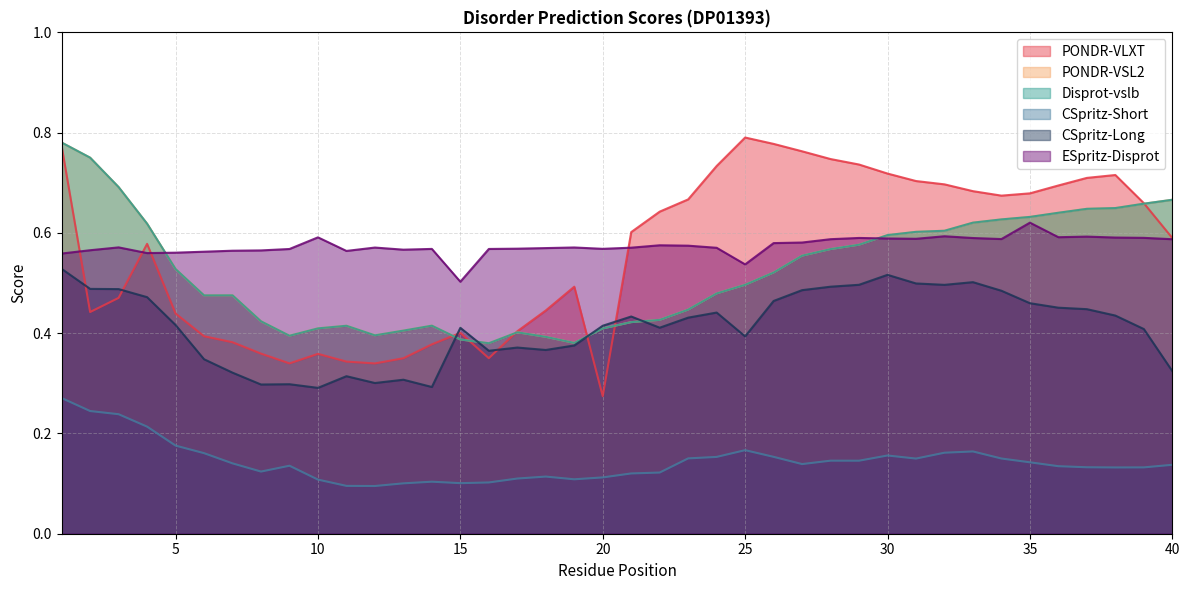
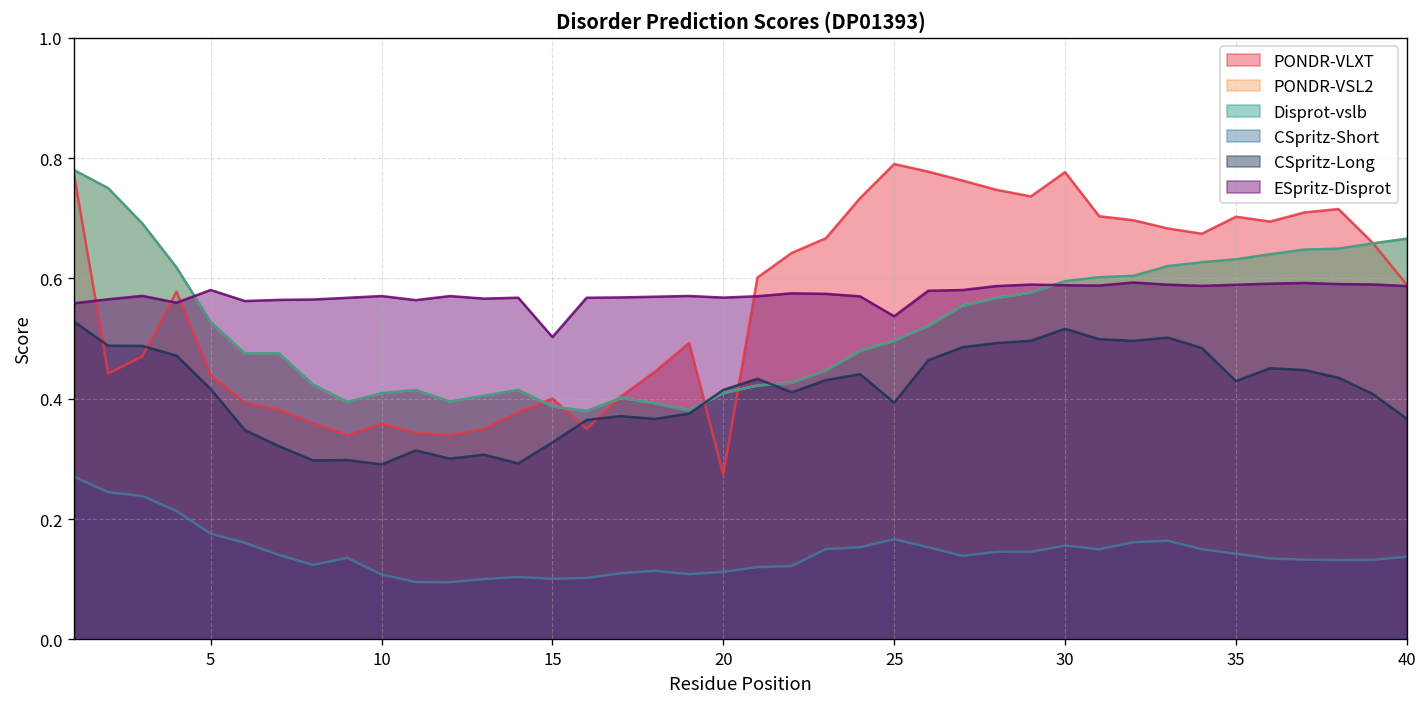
ESpritz-Disprot, 5: 0.56 -> 0.58
ESpritz-Disprot, 10: 0.59 -> 0.57
CSpritz-Long, 15: 0.41 -> 0.33
PONDR-VLXT, 30: 0.72 -> 0.78
PONDR-VLXT, 35: 0.68 -> 0.70
CSpritz-Long, 35: 0.46 -> 0.43
ESpritz-Disprot, 35: 0.62 -> 0.59
CSpritz-Long, 40: 0.32 -> 0.37
